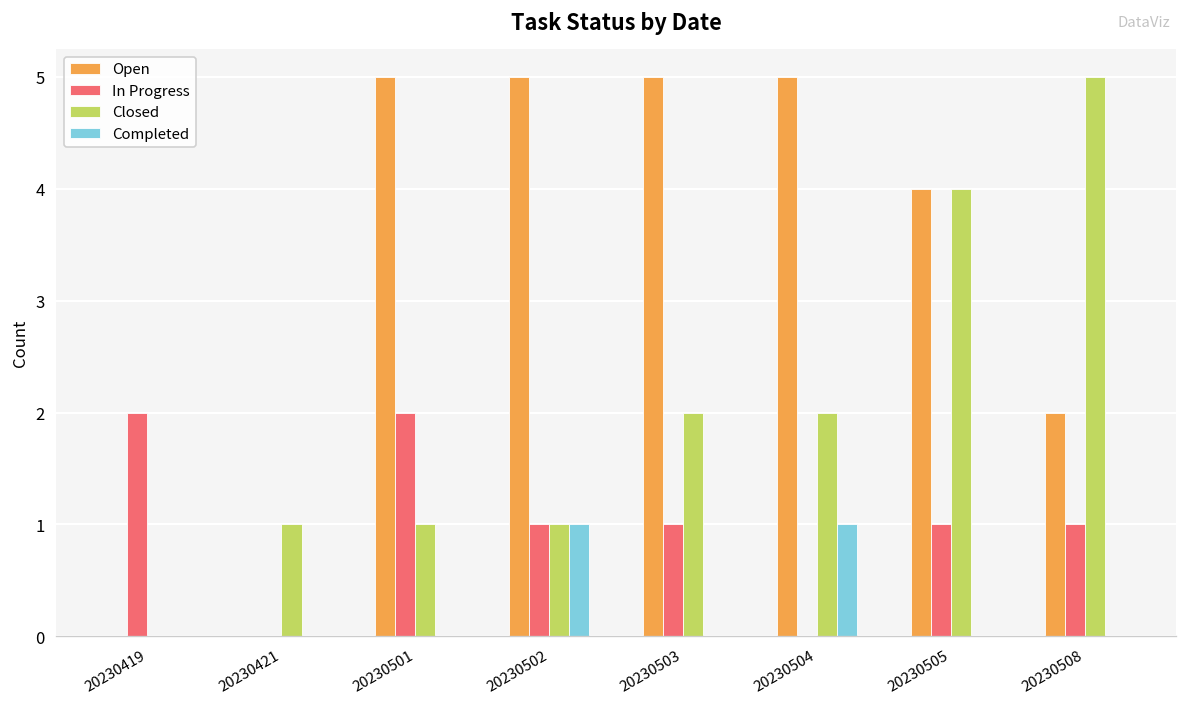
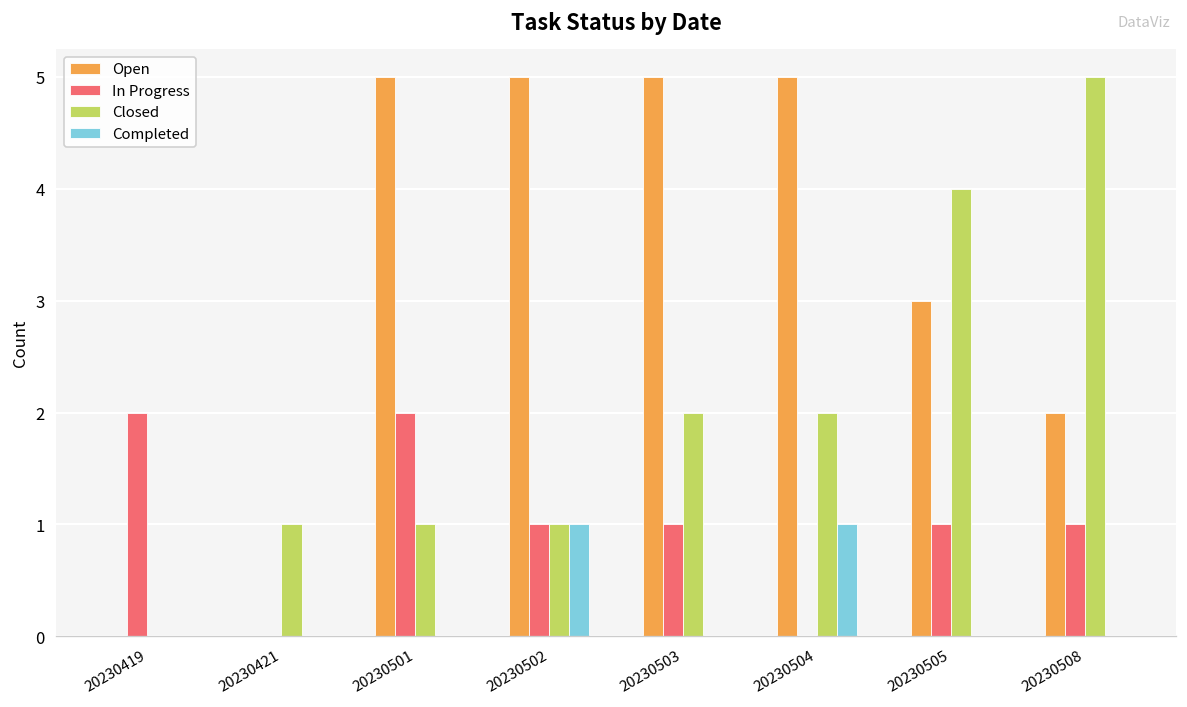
Open, 20230505: 4 -> 3
